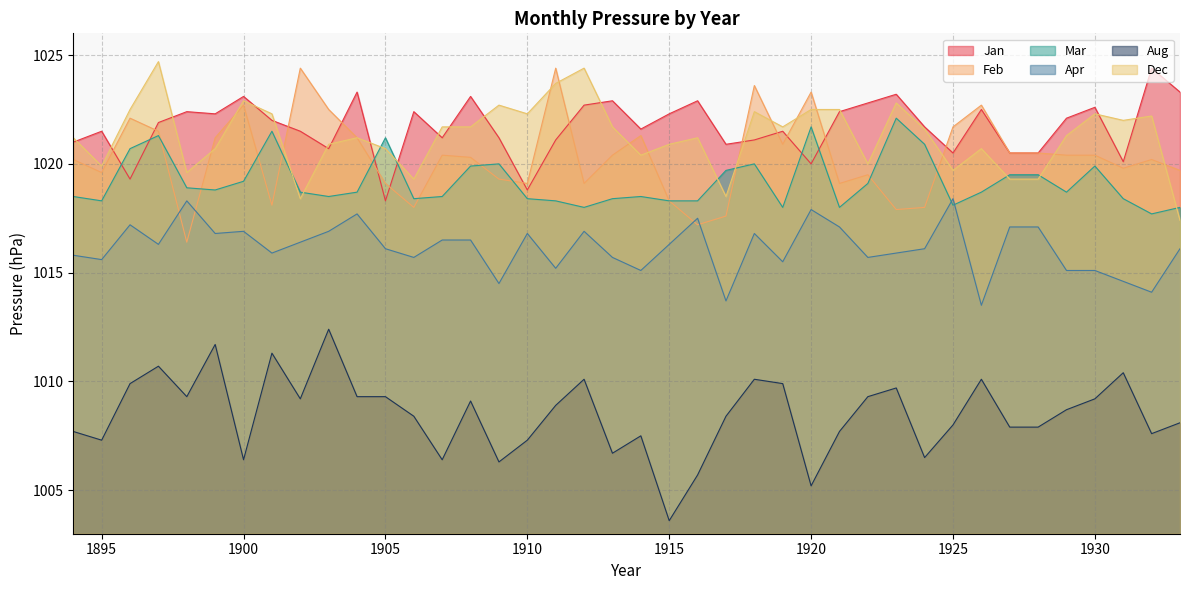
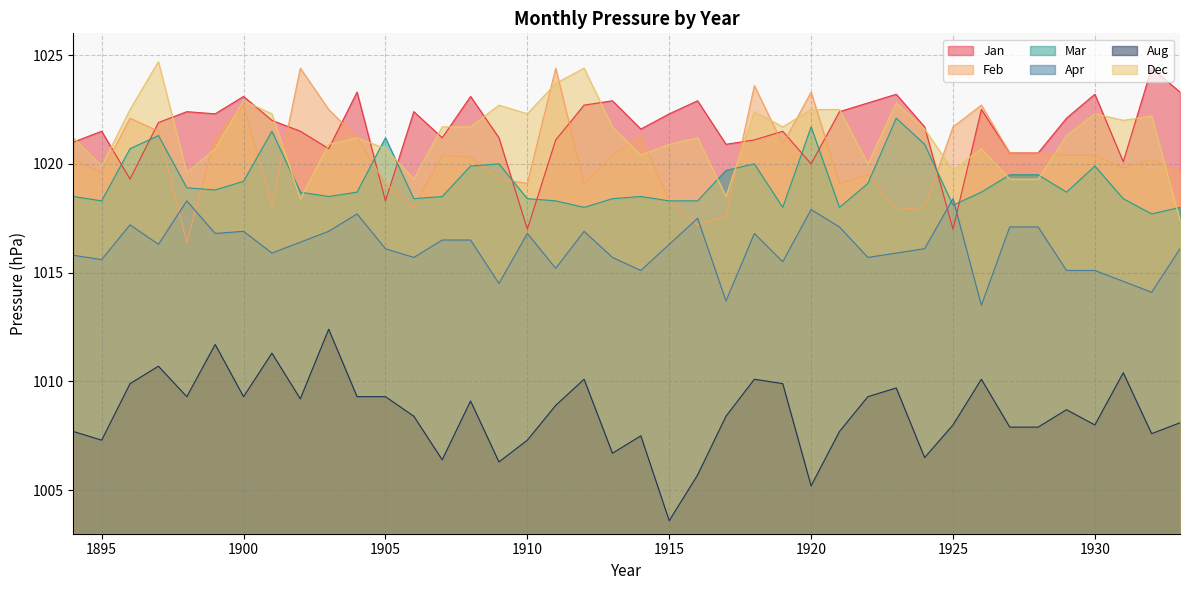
Aug, 1900: 1006.4 -> 1009.3
Jan, 1910: 1018.8 -> 1017.0
Jan, 1925: 1020.5 -> 1017.0
Jan, 1930: 1022.6 -> 1023.2
Aug, 1930: 1009.2 -> 1008.0
